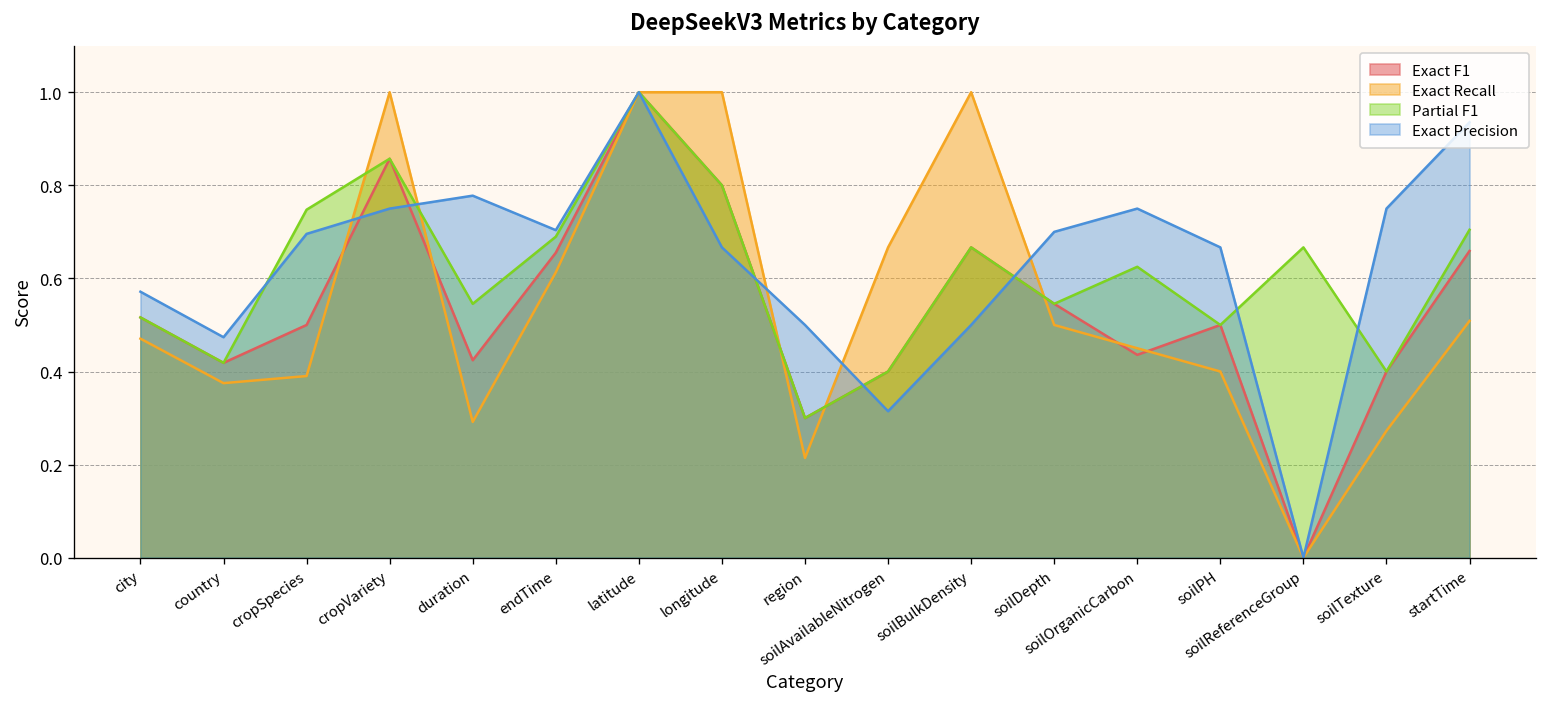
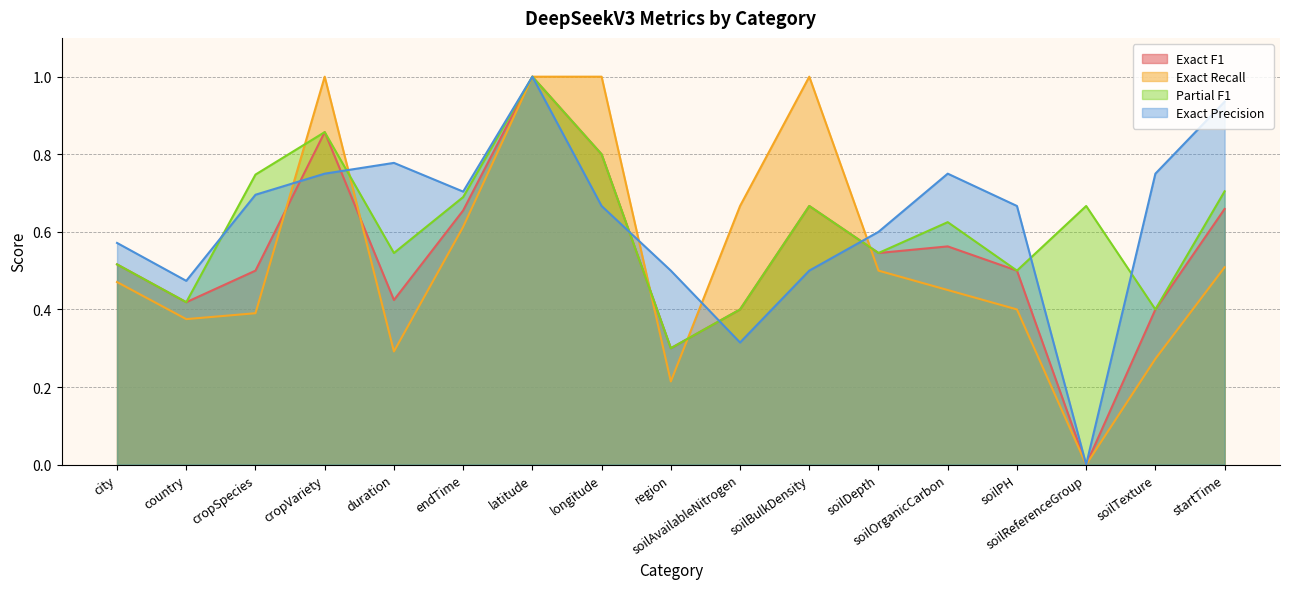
Exact Precision, soilDepth: 0.7 -> 0.6
Exact F1, soilOrganicCarbon: 0.44 -> 0.56
